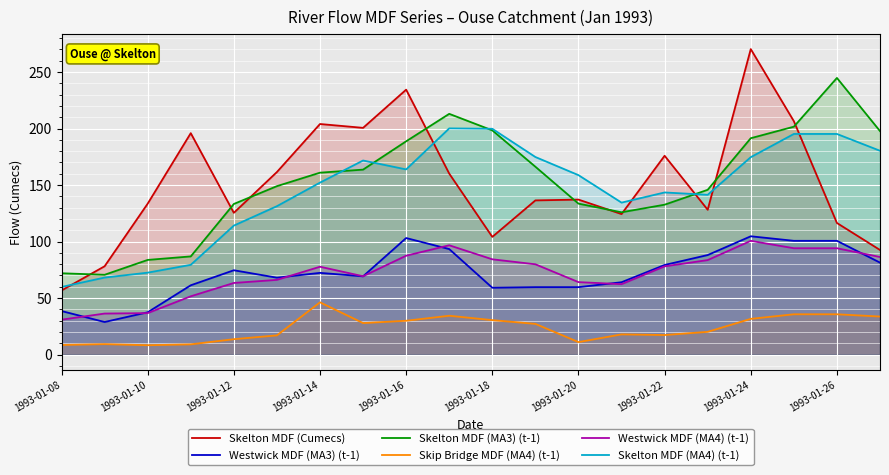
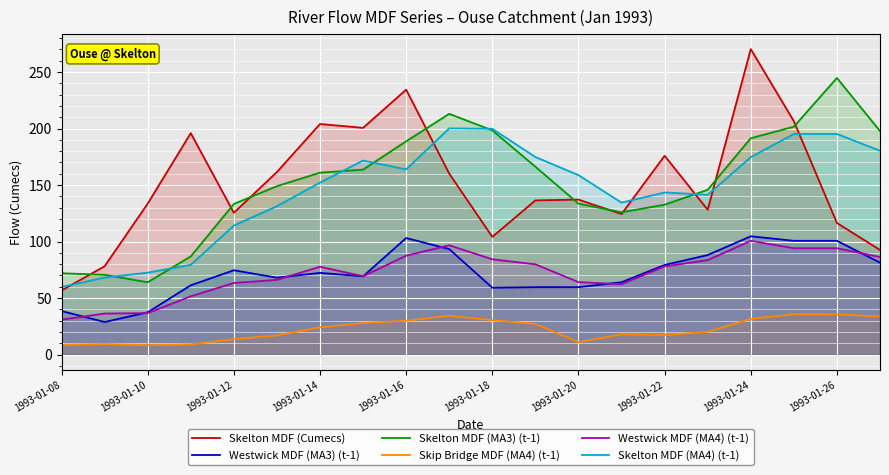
Skelton MDF (MA3) (t-1), 1993-01-10: 84 -> 64
Skip Bridge MDF (MA4) (t-1), 1993-01-14: 46 -> 24
